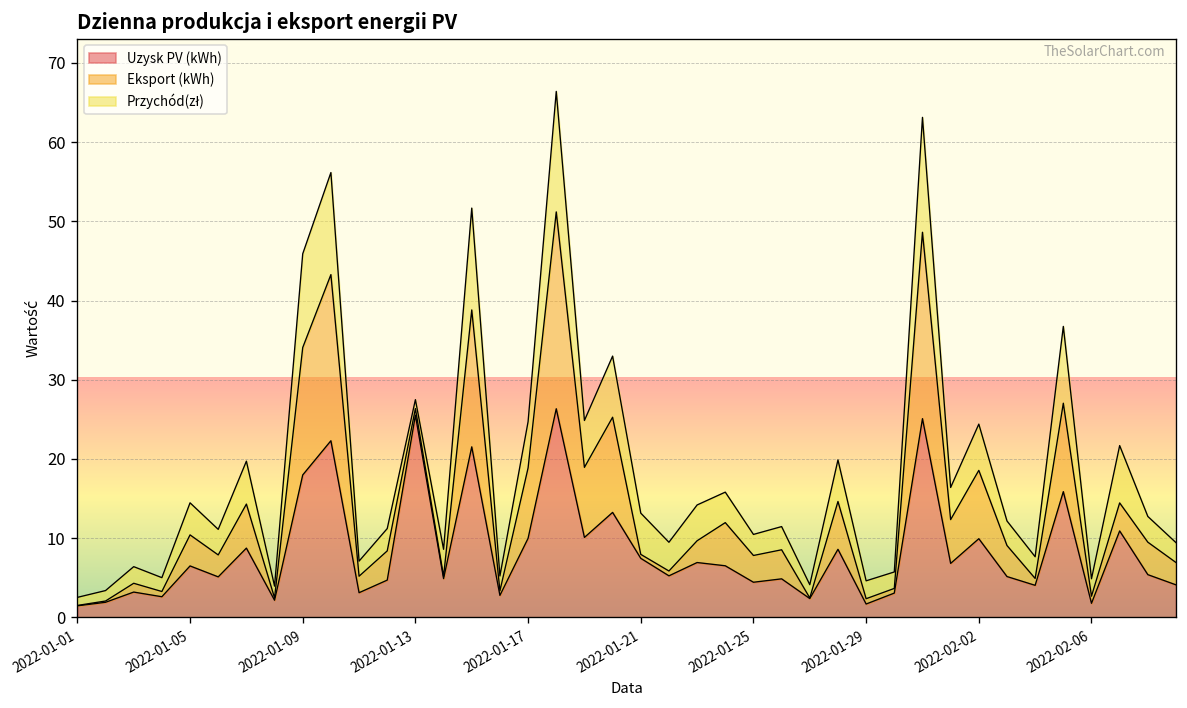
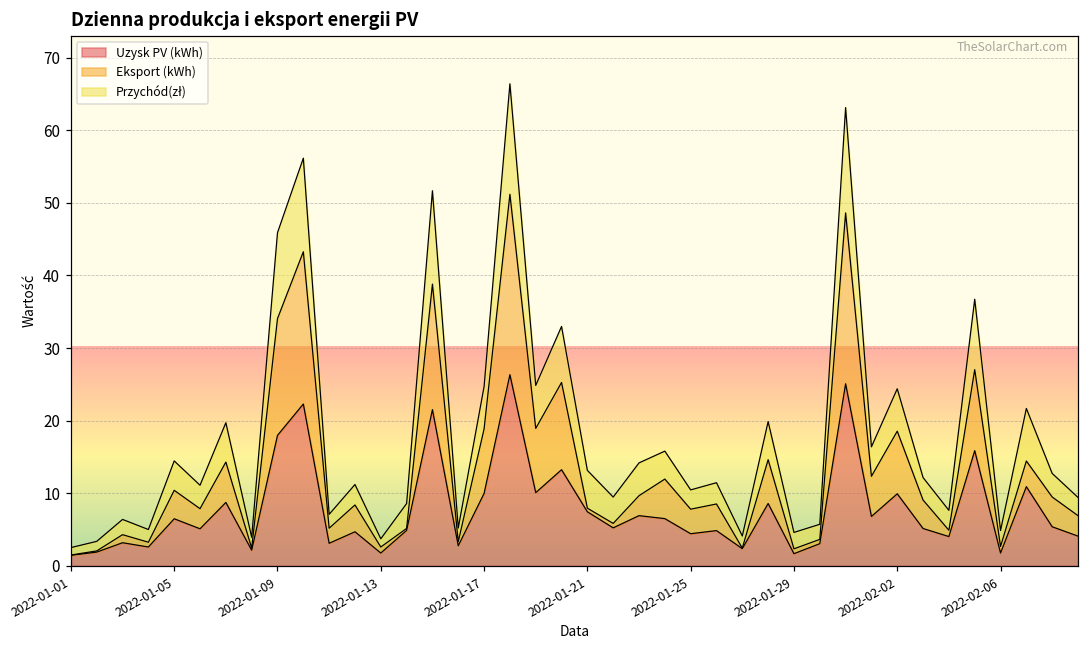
Uzysk PV (kWh), 2022-01-13: 26 -> 2
